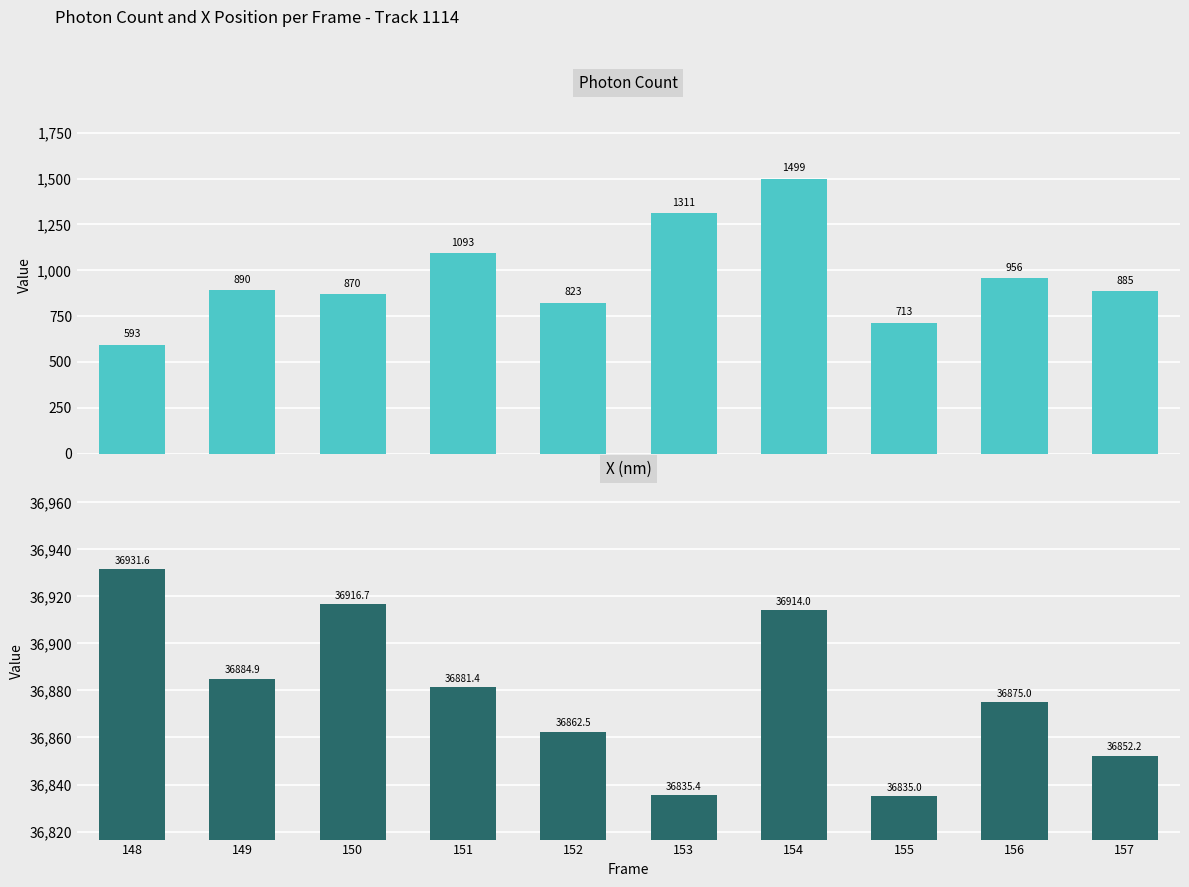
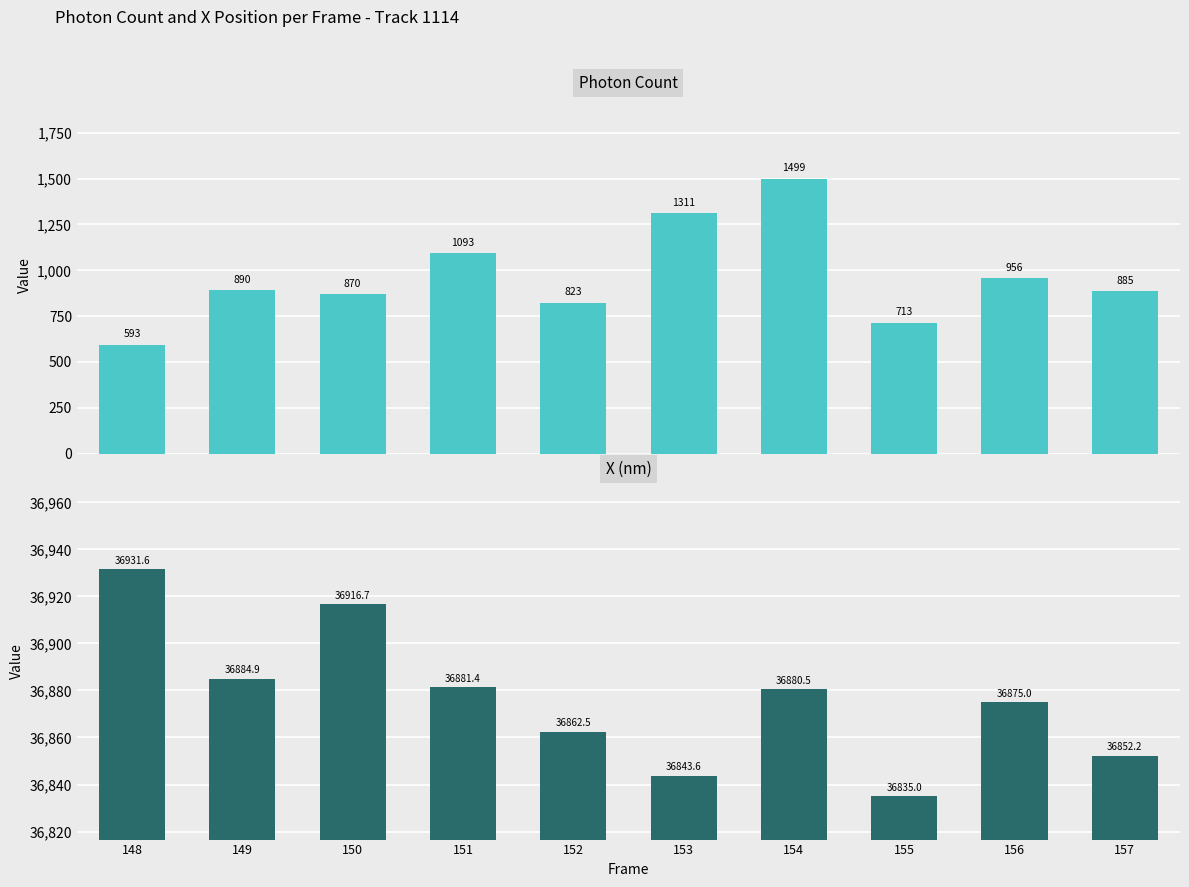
X (nm), 153: 36835.4 -> 36843.6
X (nm), 154: 36914.0 -> 36880.5
